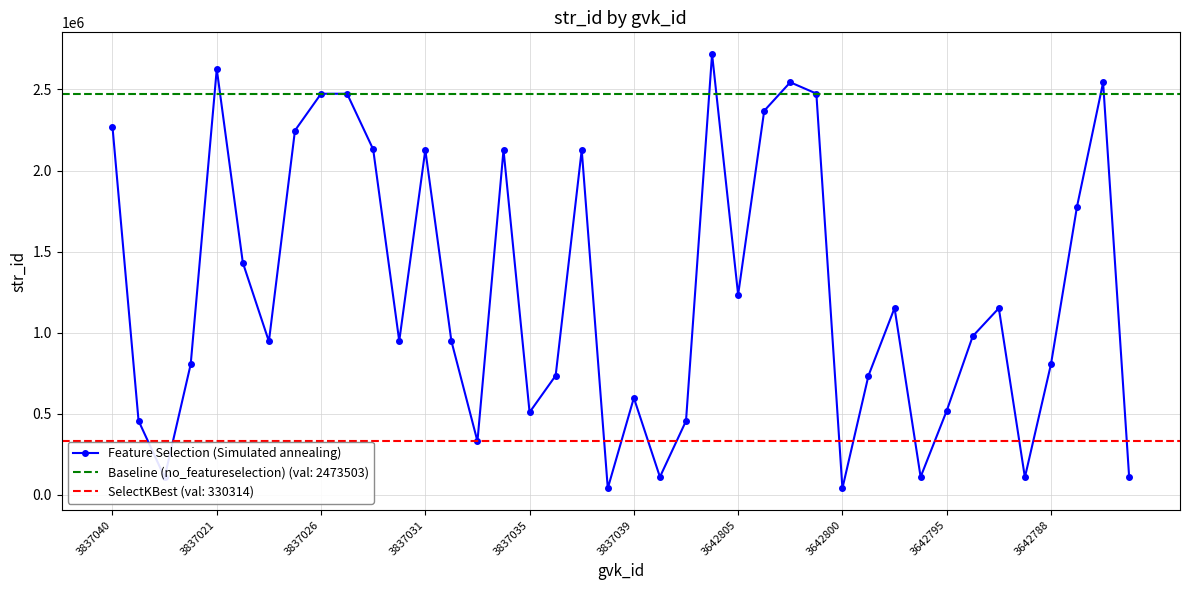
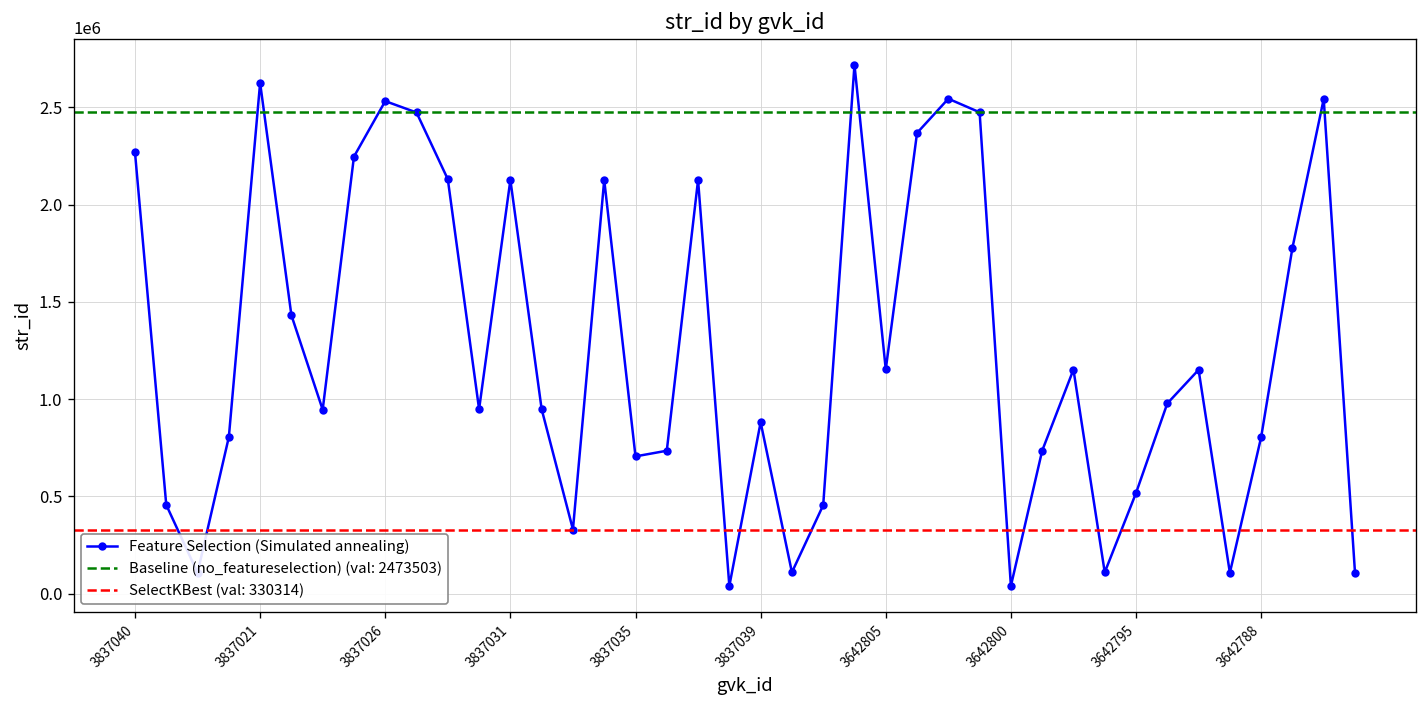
3837026: 2470000 -> 2530000
3837035: 510000 -> 710000
3837039: 600000 -> 880000
3642805: 1230000 -> 1150000
